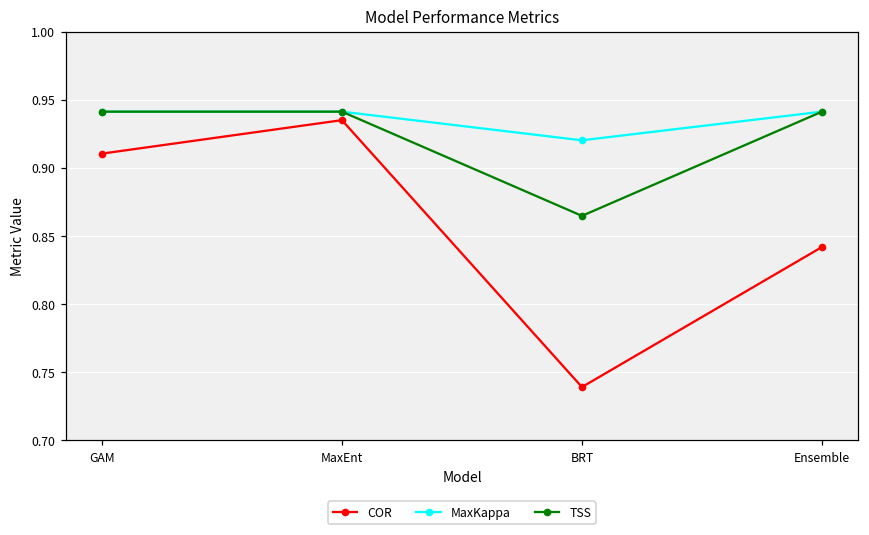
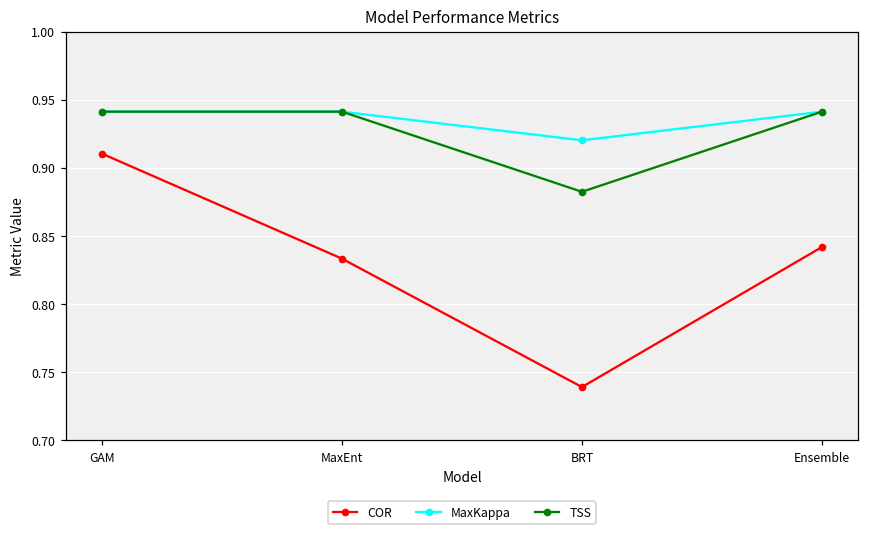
COR, MaxEnt: 0.935 -> 0.833
TSS, BRT: 0.865 -> 0.882
